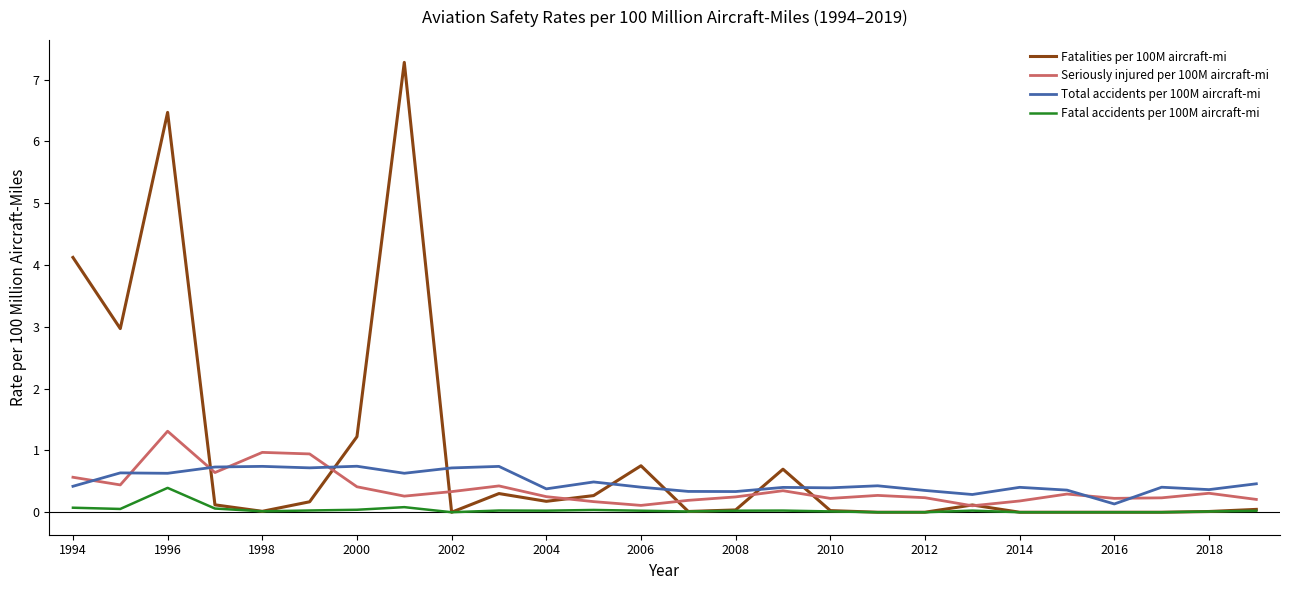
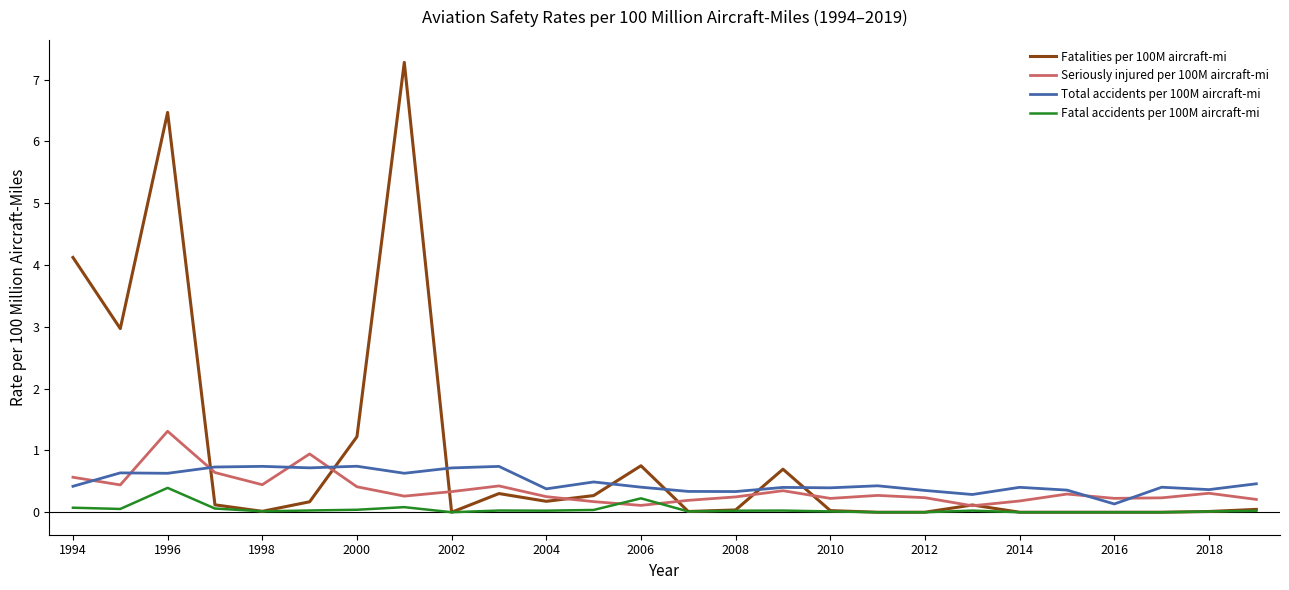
Seriously injured per 100M aircraft-mi, 1998: 1.0 -> 0.4
Fatal accidents per 100M aircraft-mi, 2006: 0.0 -> 0.2
